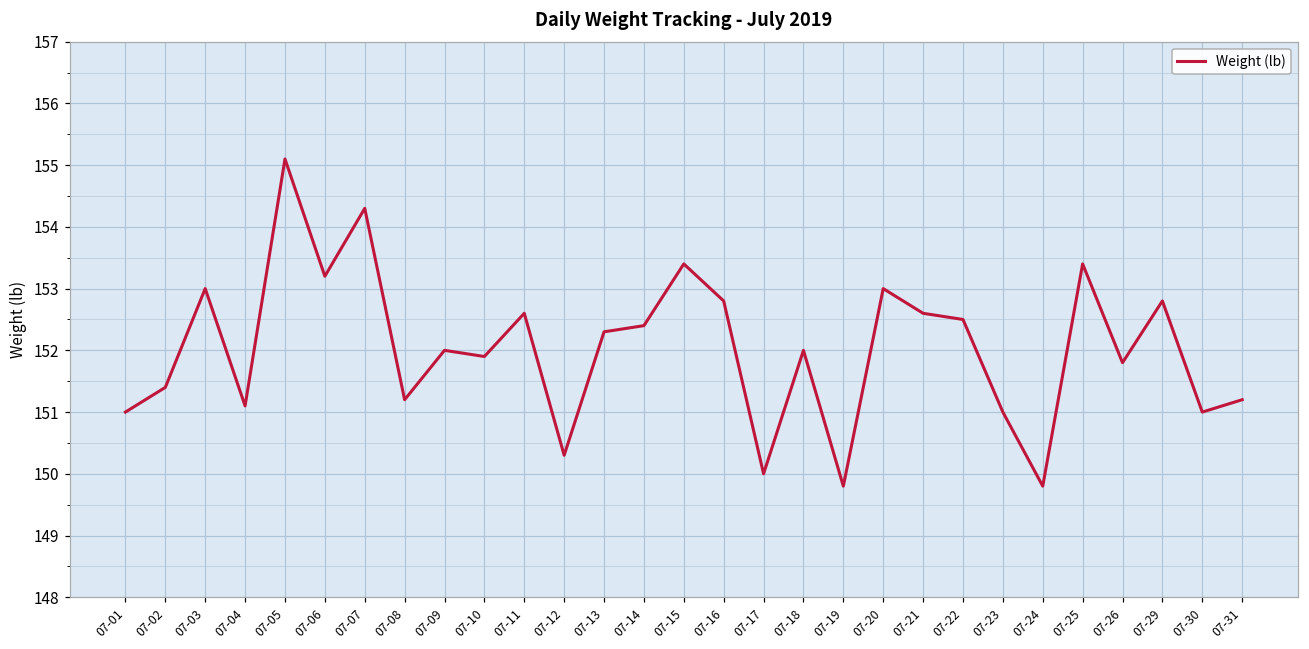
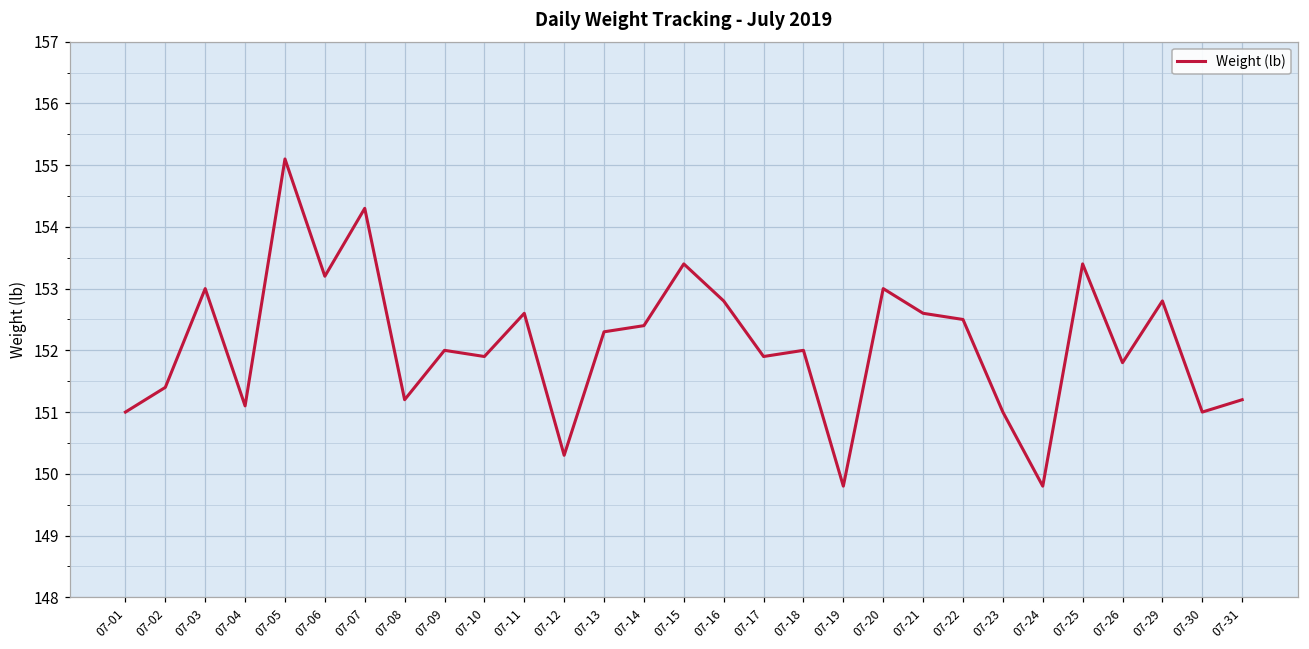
07-17: 150.0 -> 151.9
